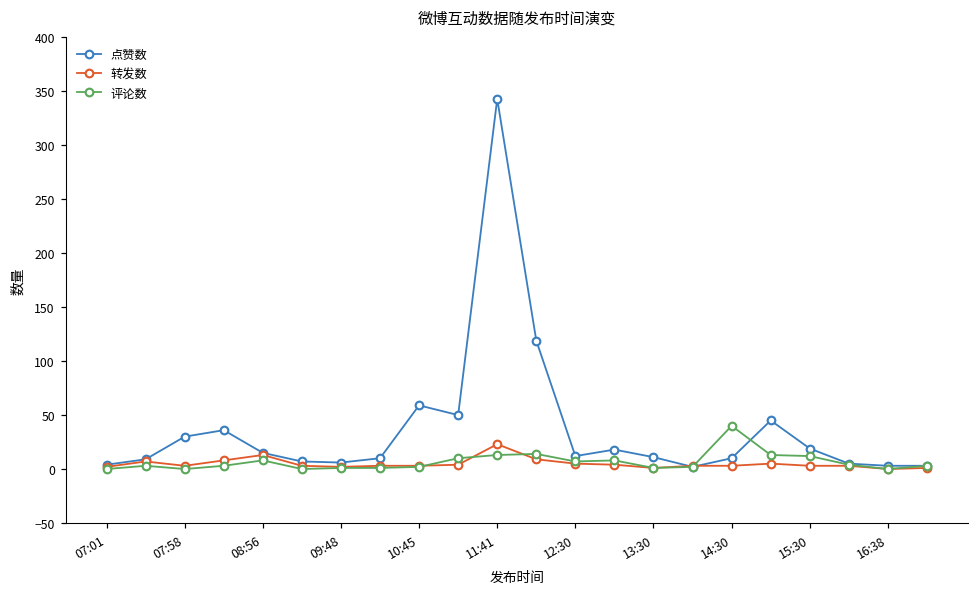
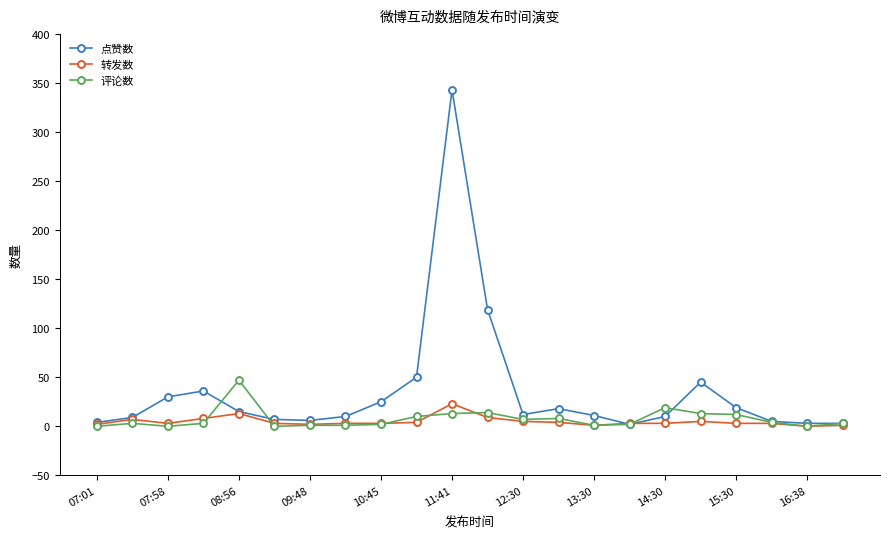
评论数, 08:56: 10 -> 50
点赞数, 10:45: 60 -> 30
评论数, 14:30: 40 -> 20
